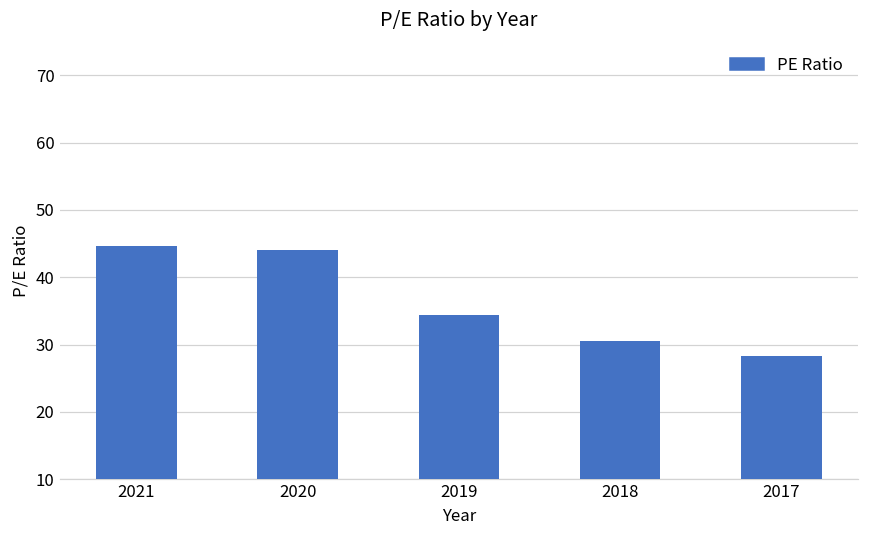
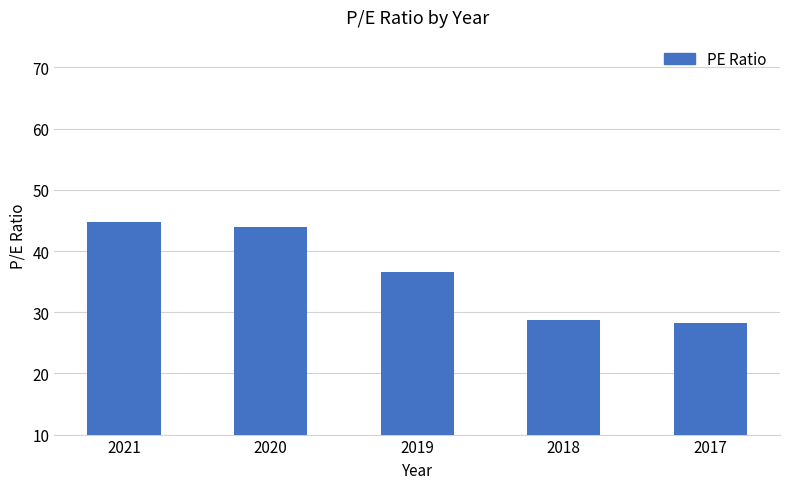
2019: 34 -> 37
2018: 31 -> 29
